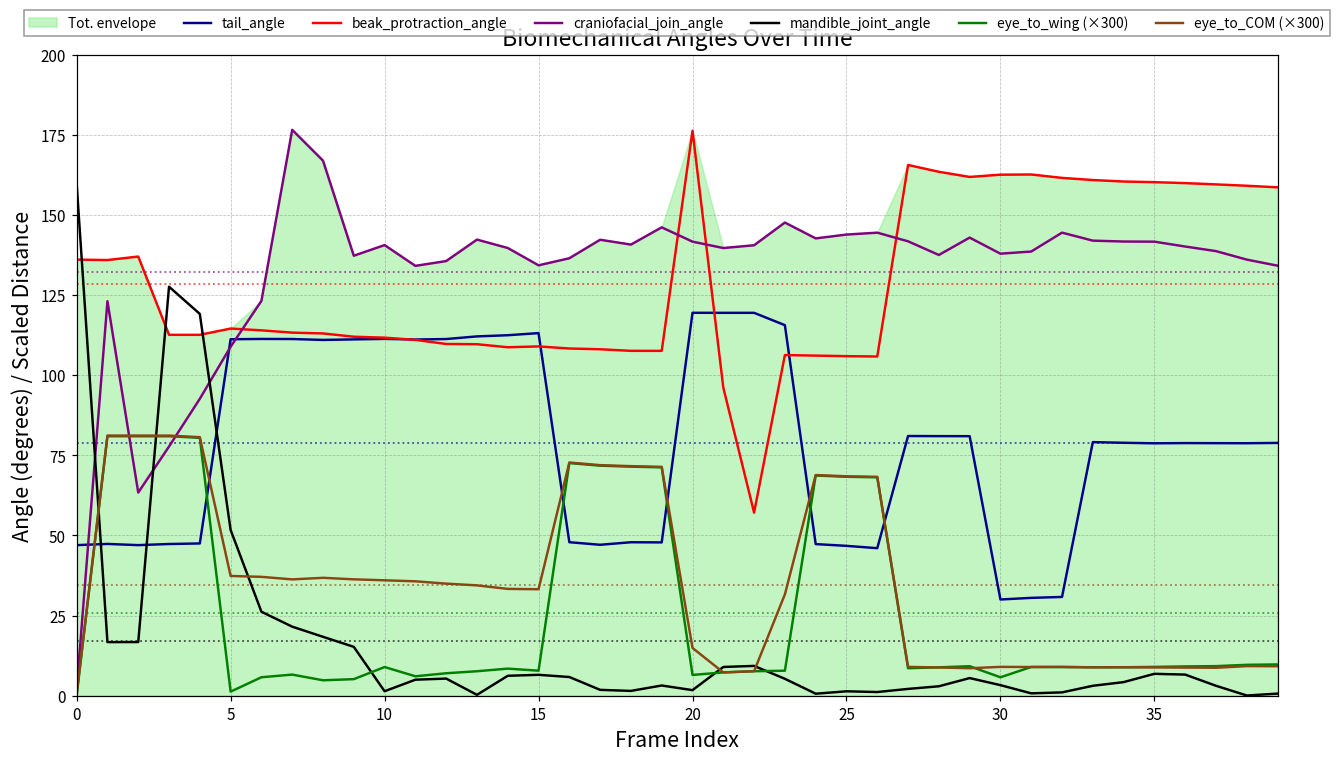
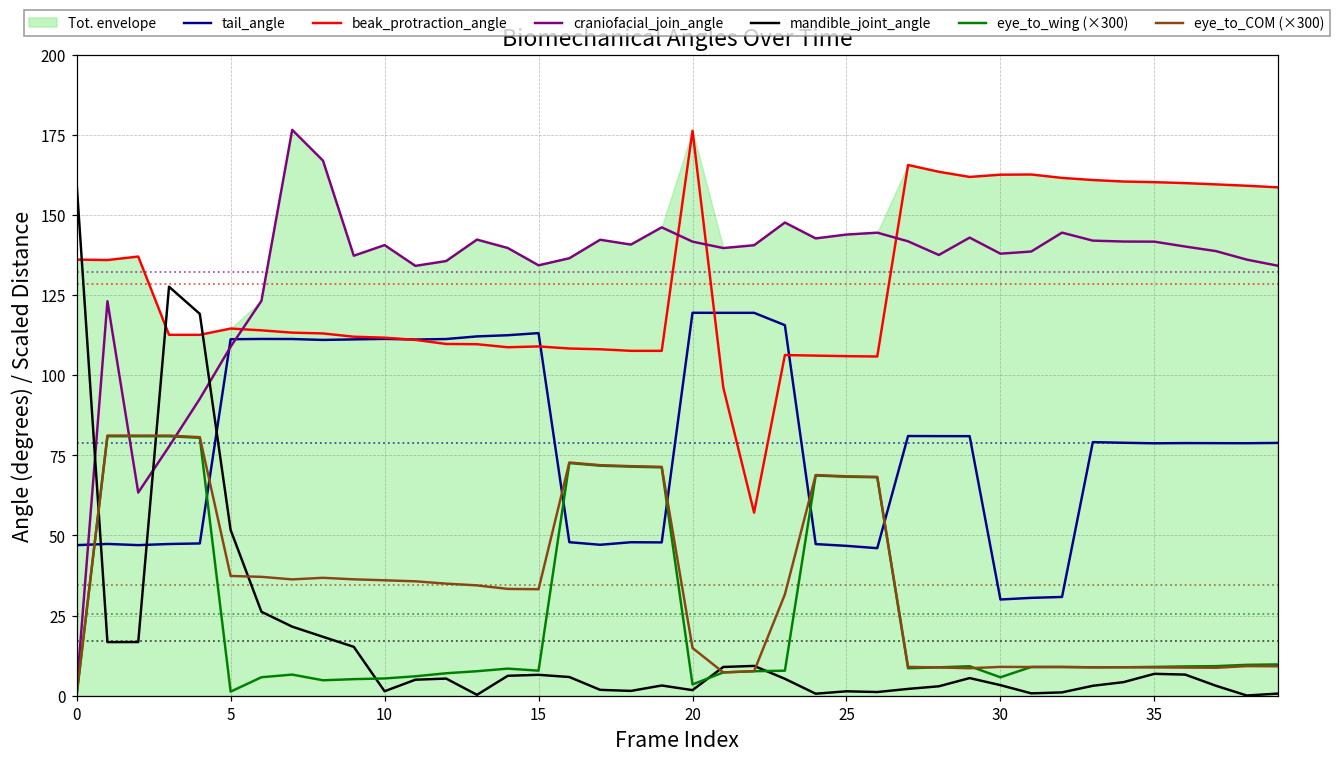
eye_to_wing (×300), 10: 9 -> 5
eye_to_wing (×300), 20: 6 -> 4
